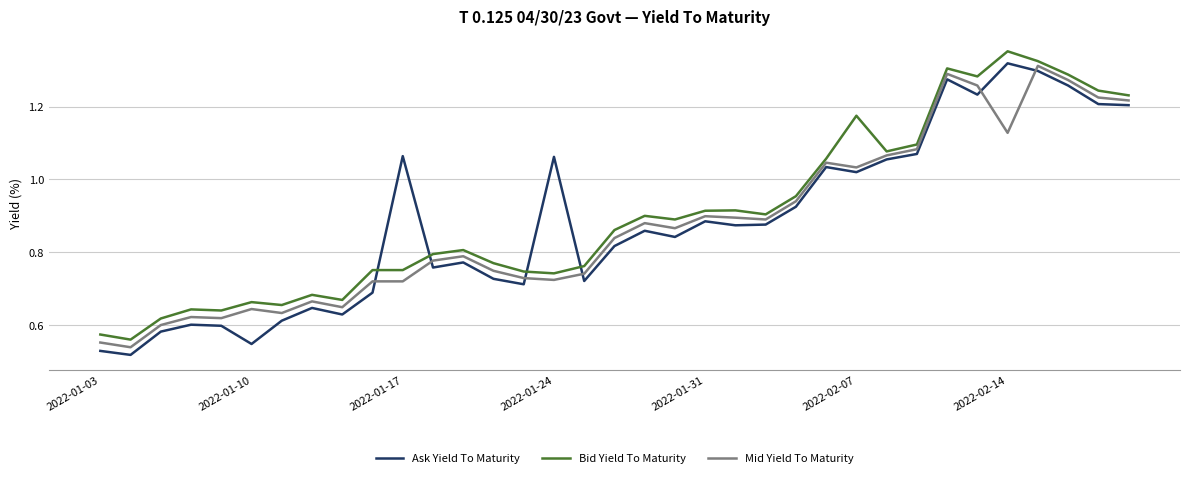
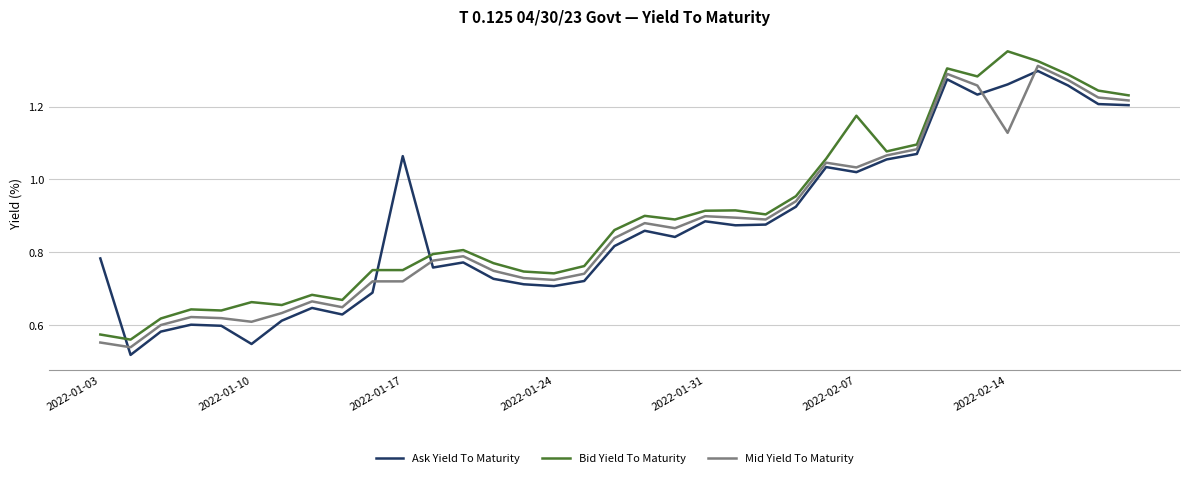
Ask Yield To Maturity, 2022-01-03: 0.53 -> 0.78
Mid Yield To Maturity, 2022-01-10: 0.64 -> 0.61
Ask Yield To Maturity, 2022-01-24: 1.06 -> 0.71
Ask Yield To Maturity, 2022-02-14: 1.32 -> 1.26
